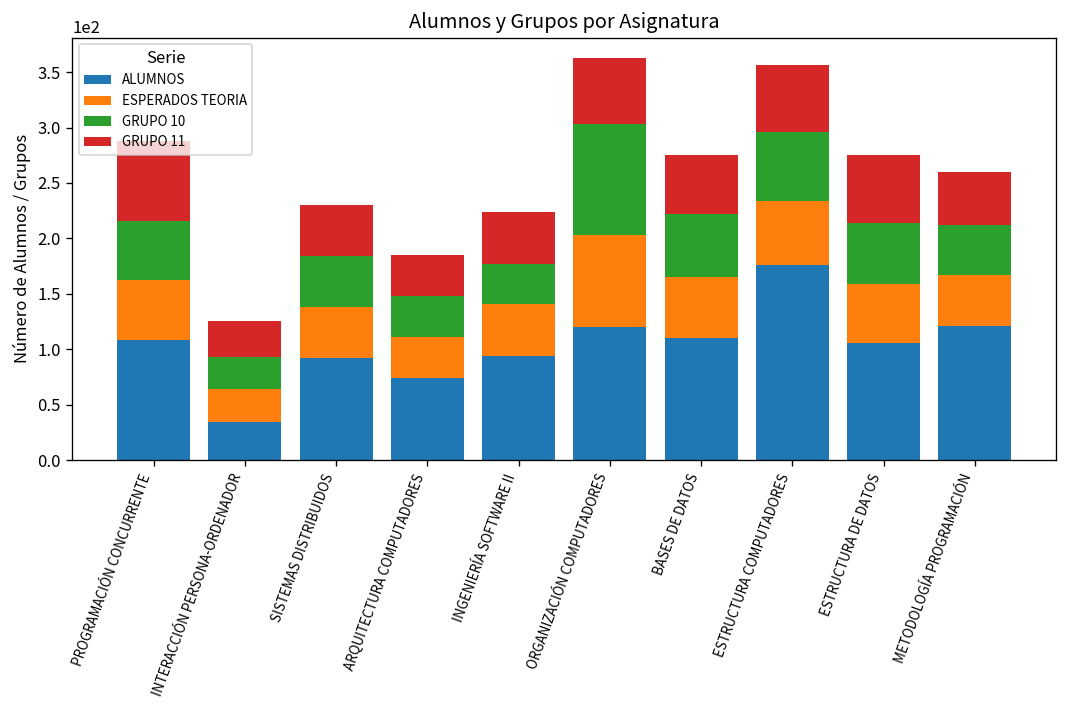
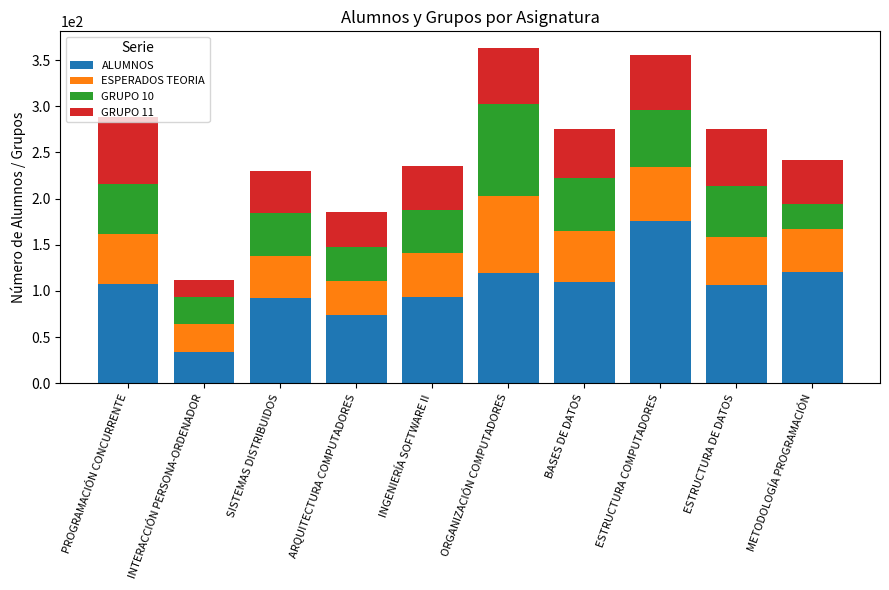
GRUPO 11, INTERACCIÓN PERSONA-ORDENADOR: 30 -> 20
GRUPO 10, INGENIERÍA SOFTWARE II: 40 -> 50
GRUPO 10, METODOLOGÍA PROGRAMACIÓN: 50 -> 30
